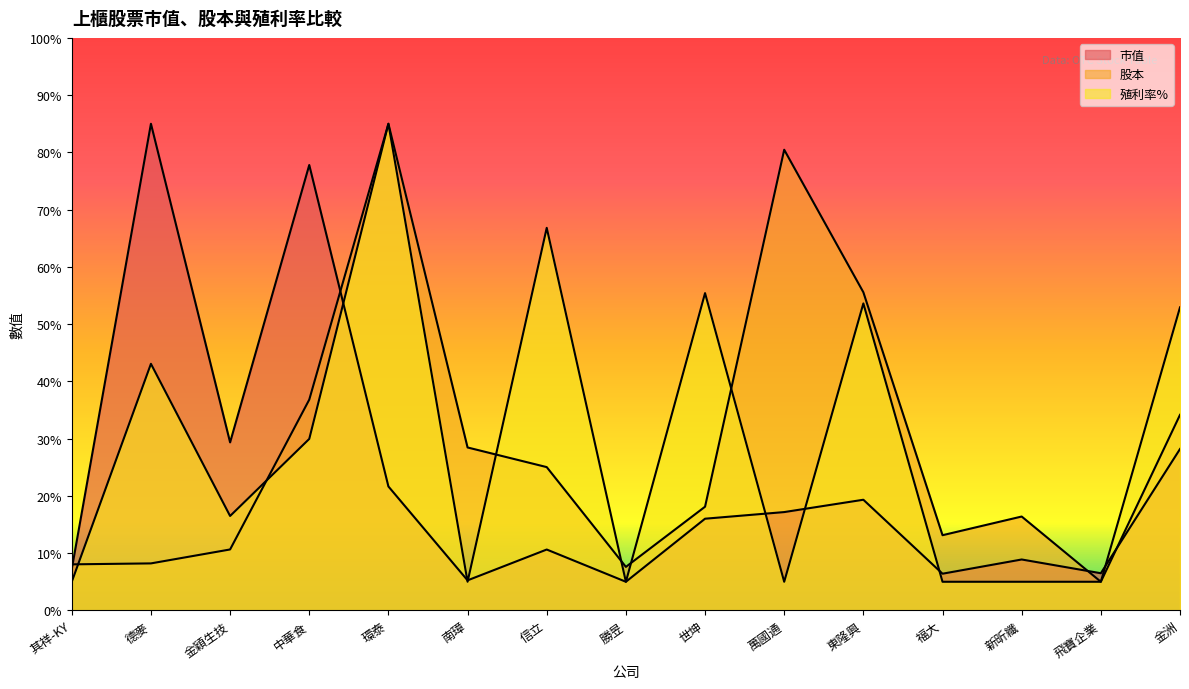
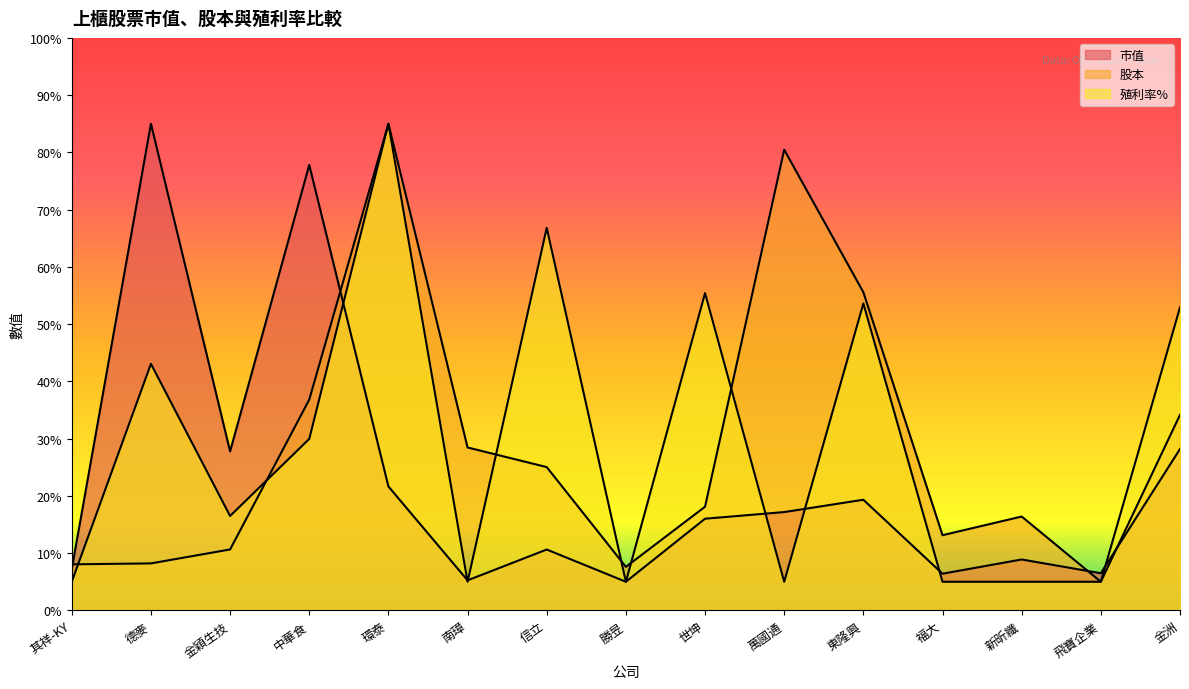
市值, 金穎生技: 29% -> 28%
